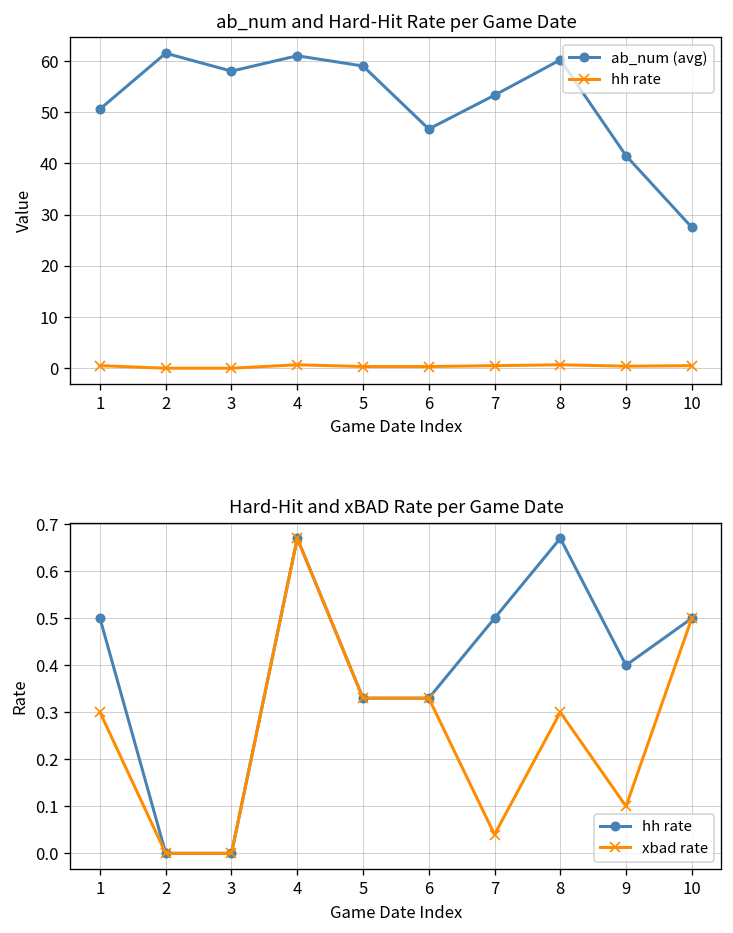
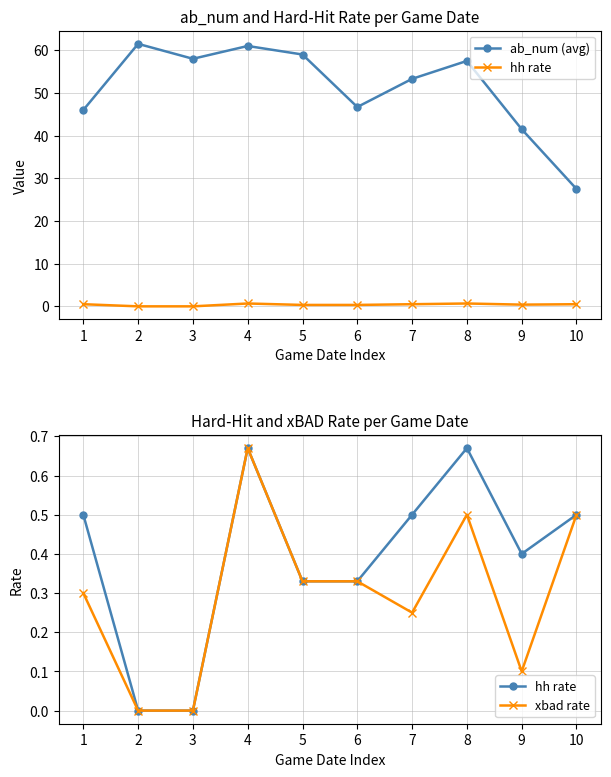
ab_num and Hard-Hit Rate per Game Date, ab_num (avg), 1: 51 -> 46
ab_num and Hard-Hit Rate per Game Date, ab_num (avg), 8: 60 -> 58
Hard-Hit and xBAD Rate per Game Date, xbad rate, 7: 0.04 -> 0.25
Hard-Hit and xBAD Rate per Game Date, xbad rate, 8: 0.3 -> 0.5
